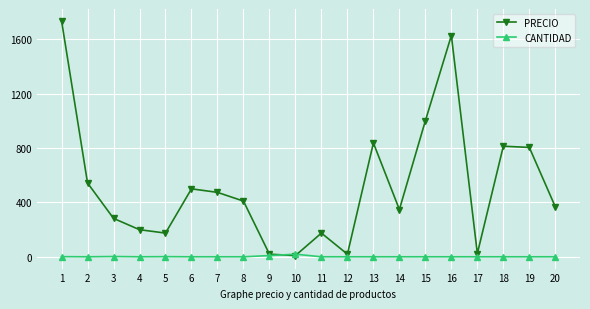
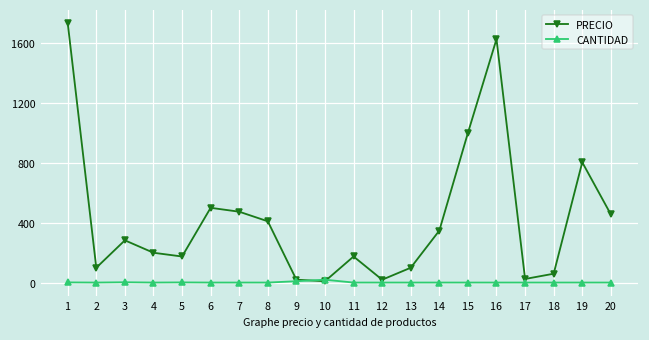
PRECIO, 2: 540 -> 100
PRECIO, 13: 840 -> 100
PRECIO, 18: 810 -> 60
PRECIO, 20: 370 -> 460
